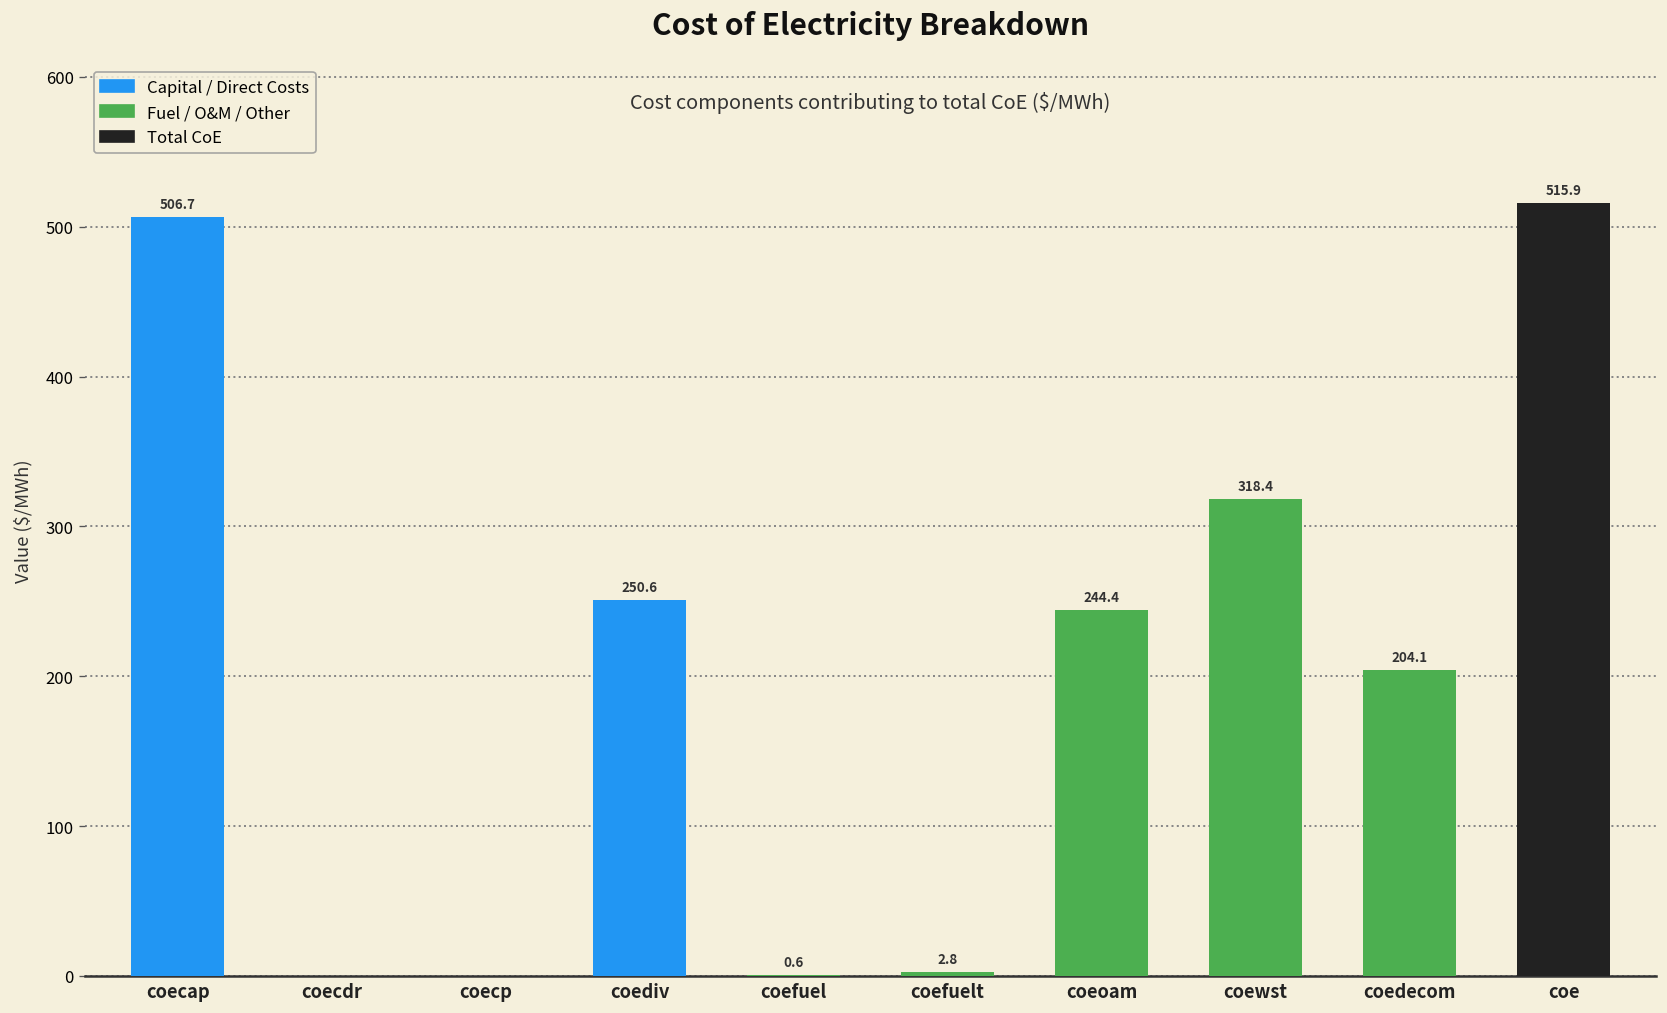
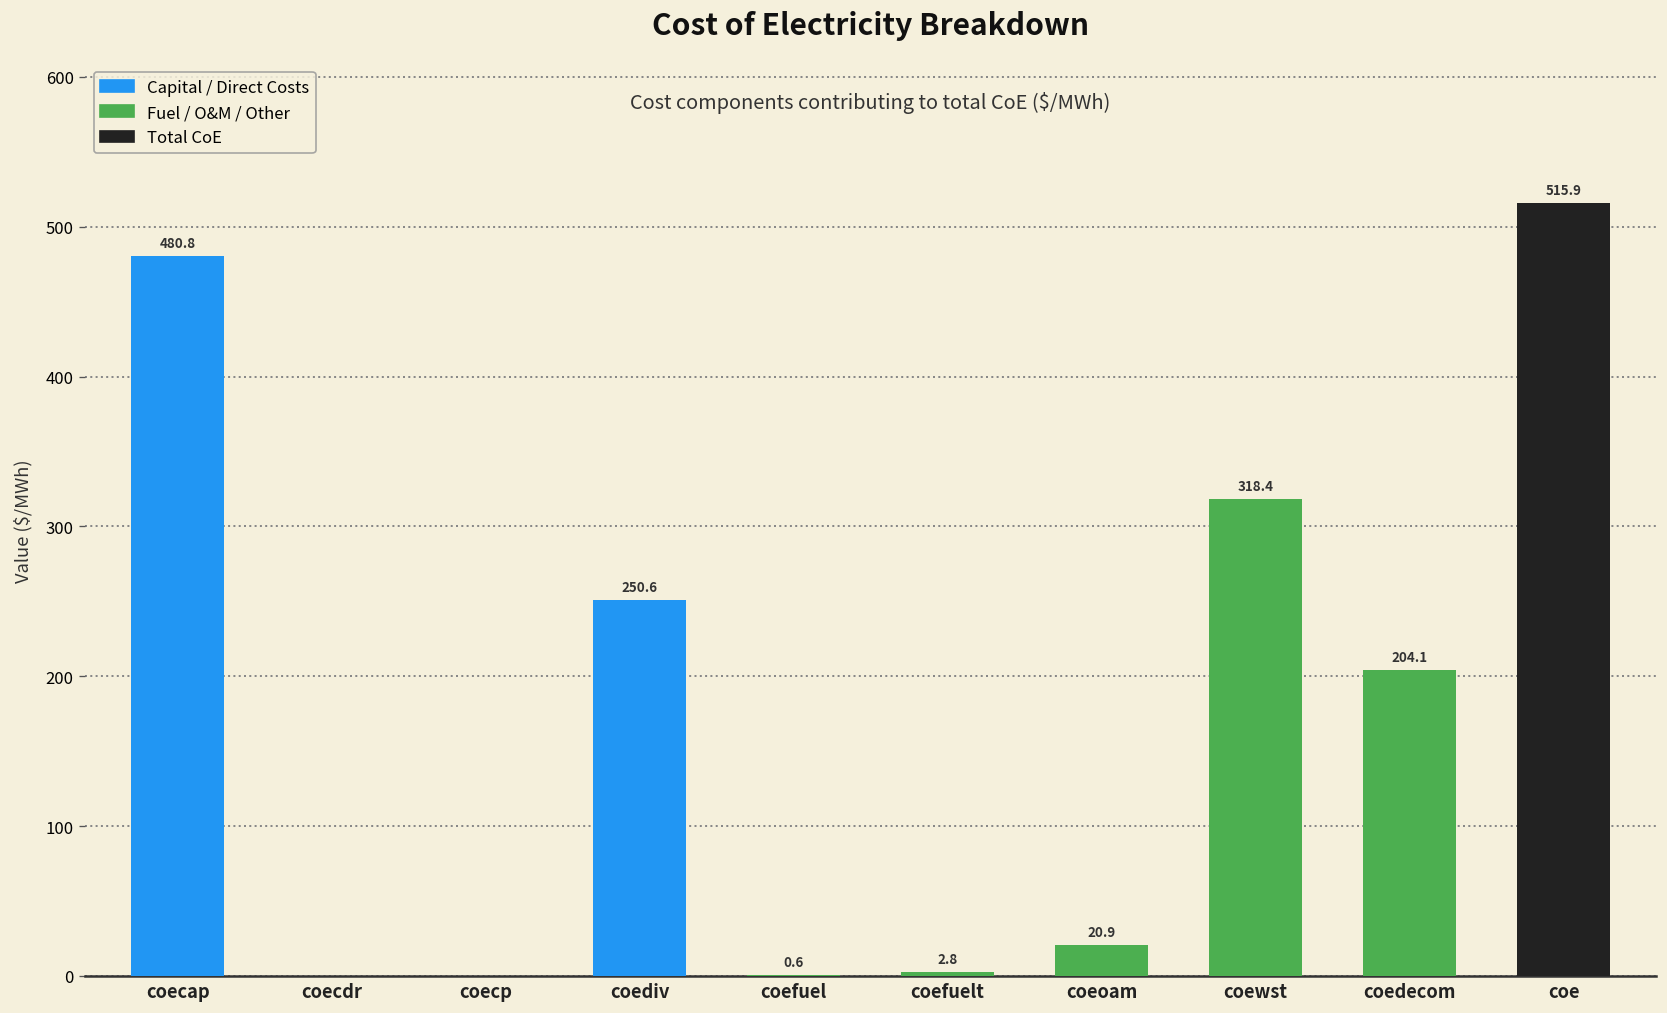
coecap: 506.7 -> 480.8
coeoam: 244.4 -> 20.9
